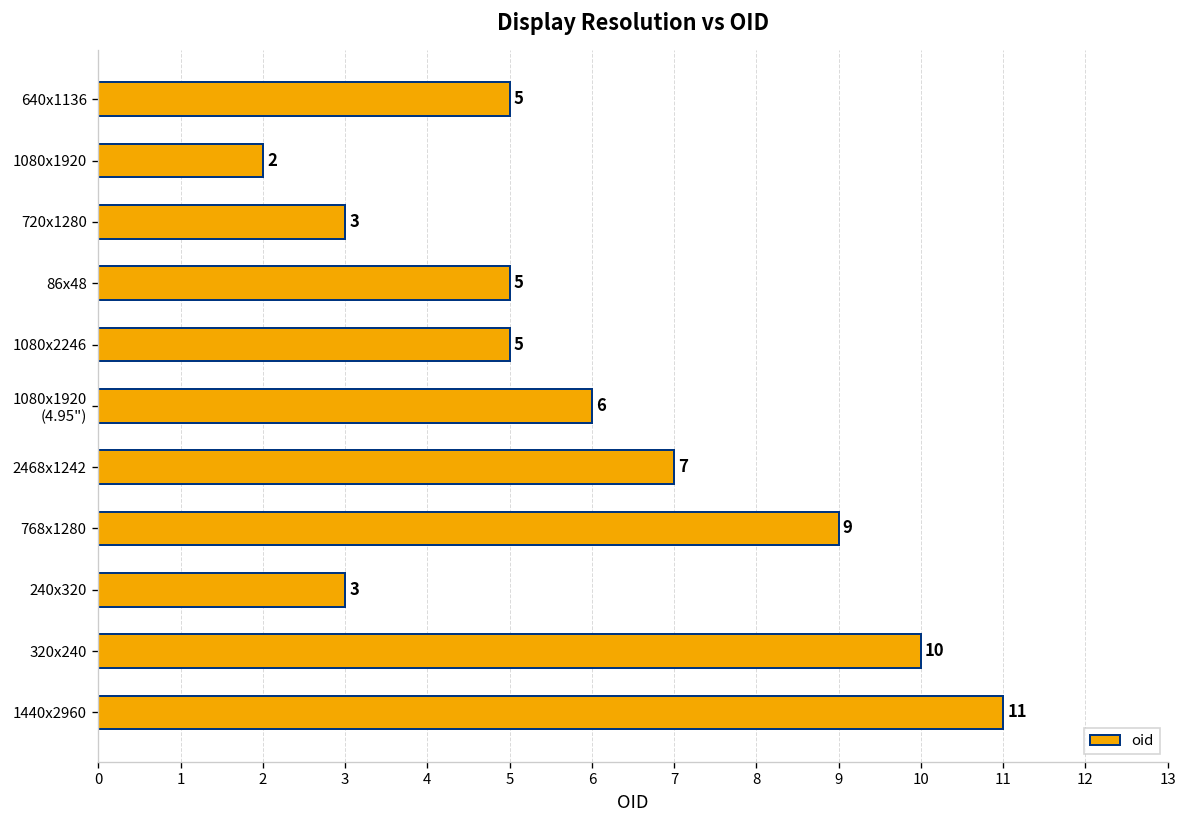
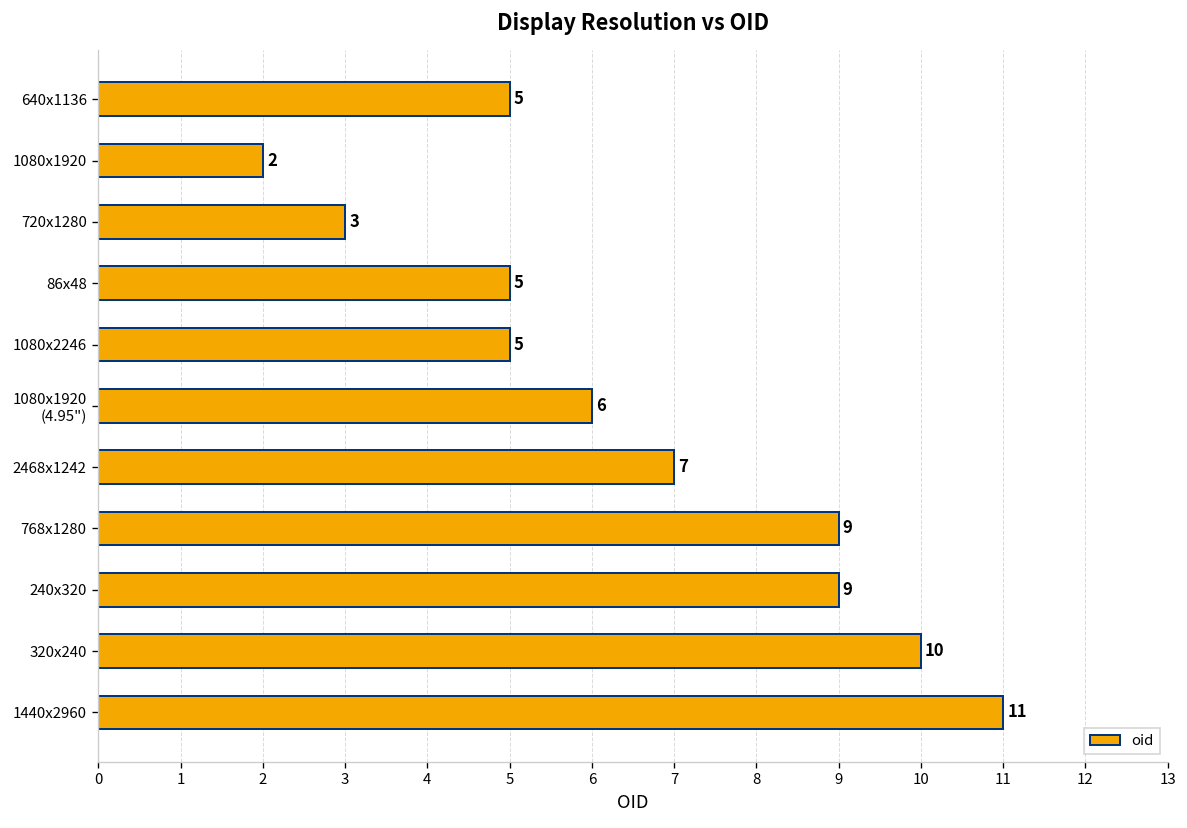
240x320: 3 -> 9
